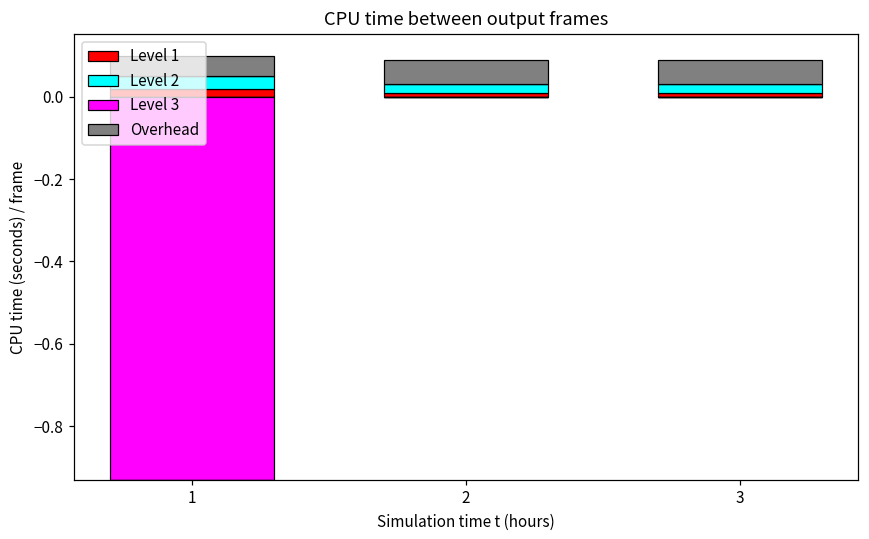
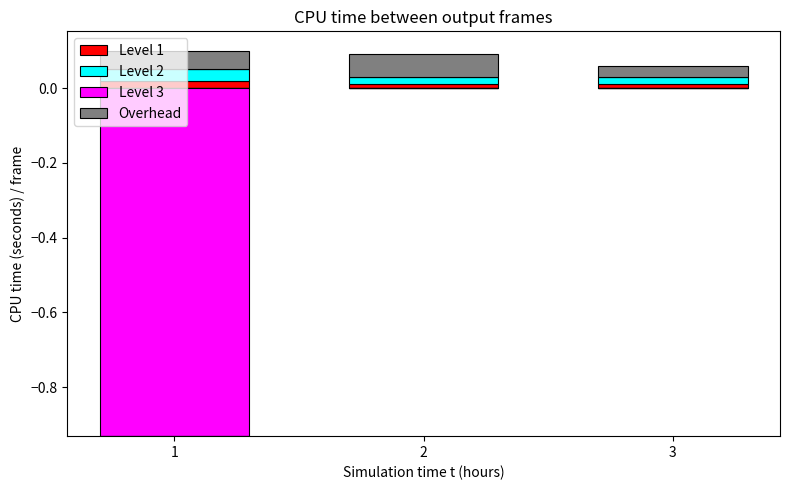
Overhead, 3: 0.06 -> 0.03
